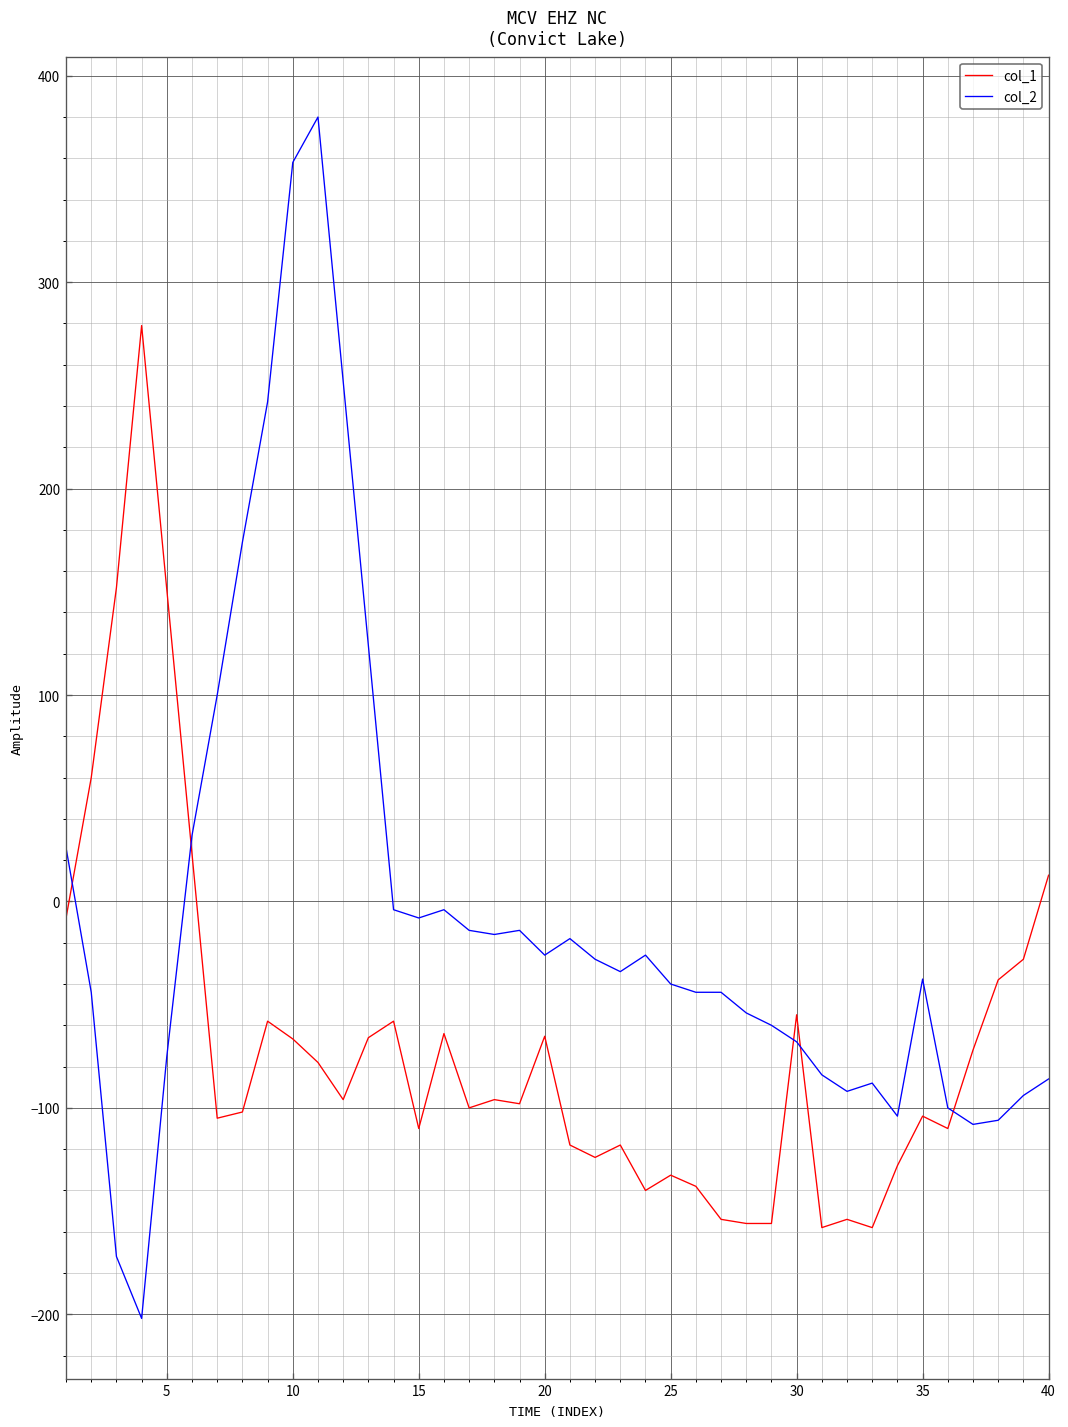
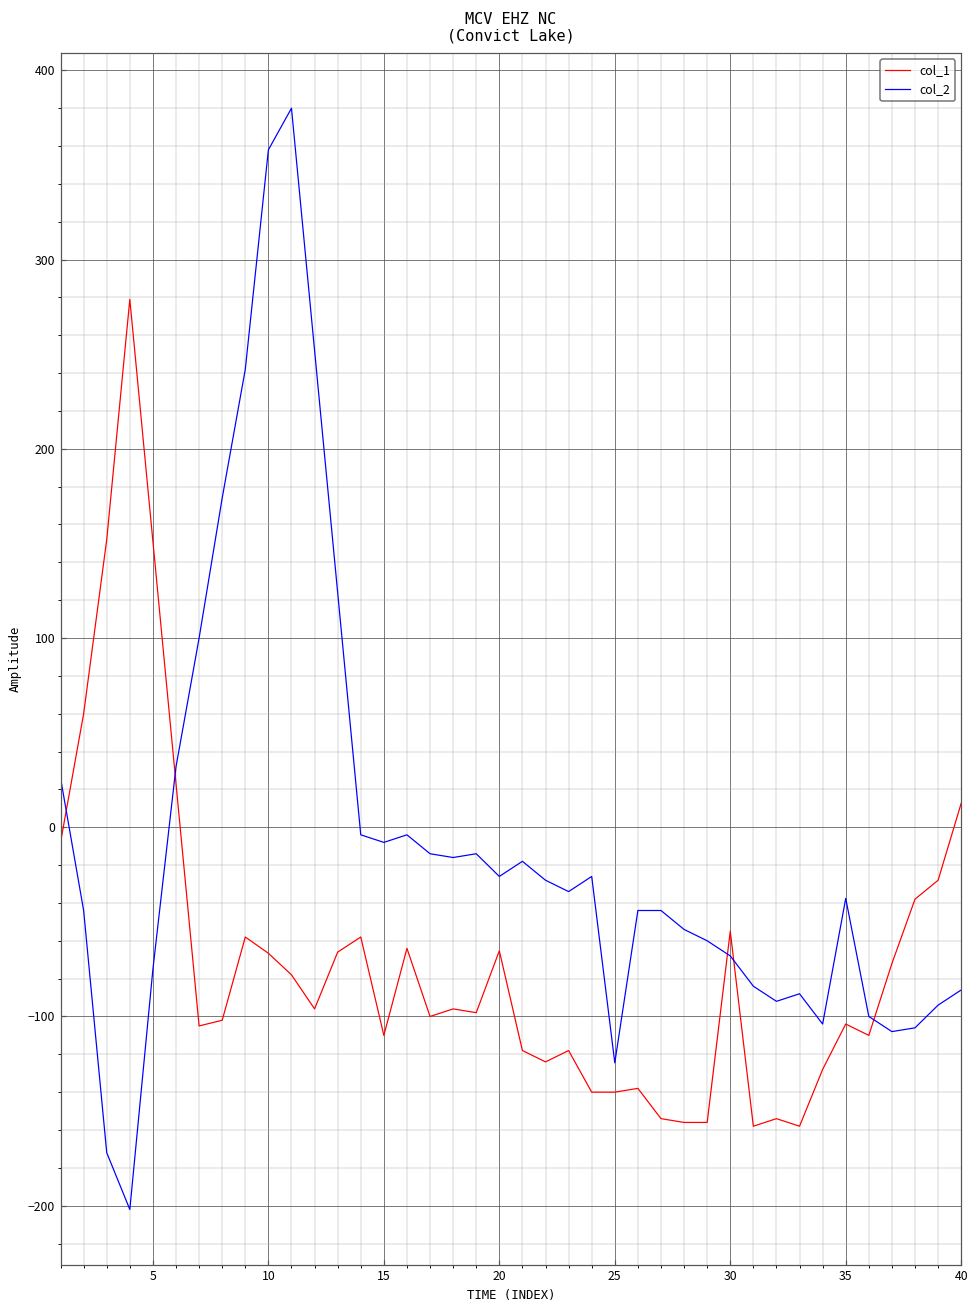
col_1, 25: -133 -> -140
col_2, 25: -40 -> -125
